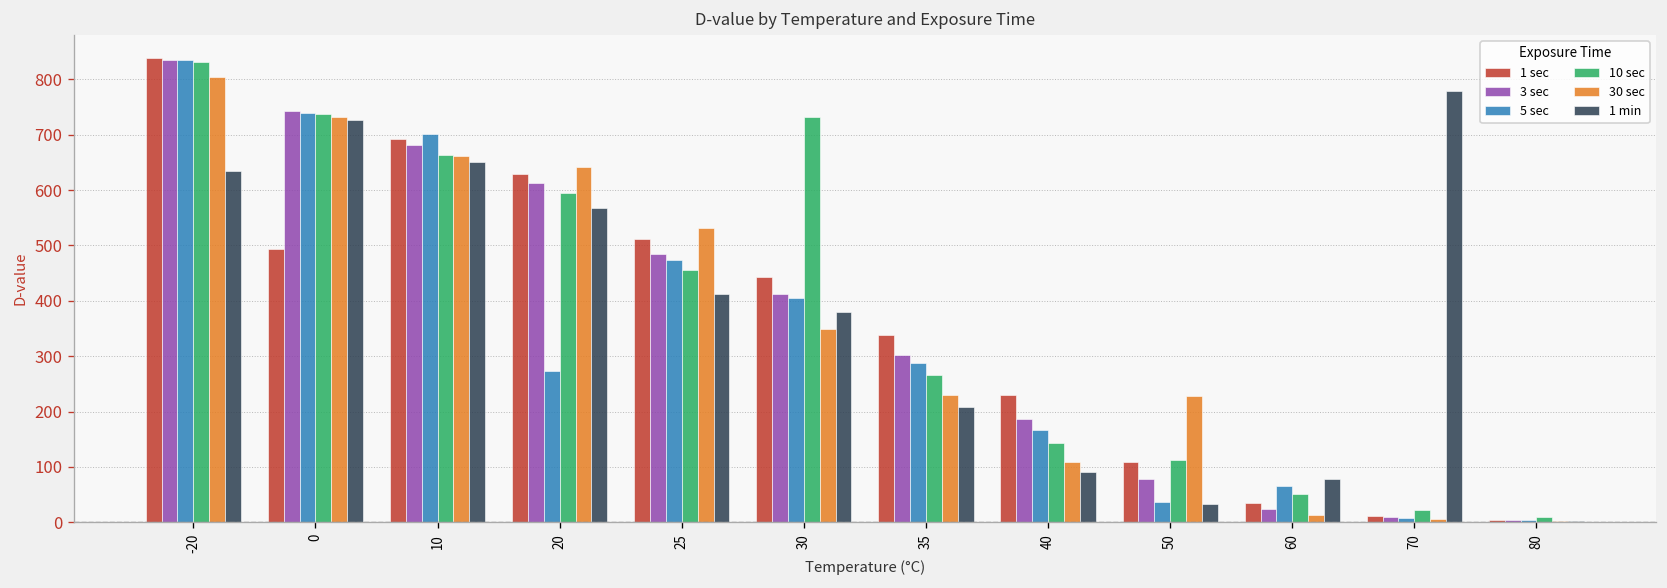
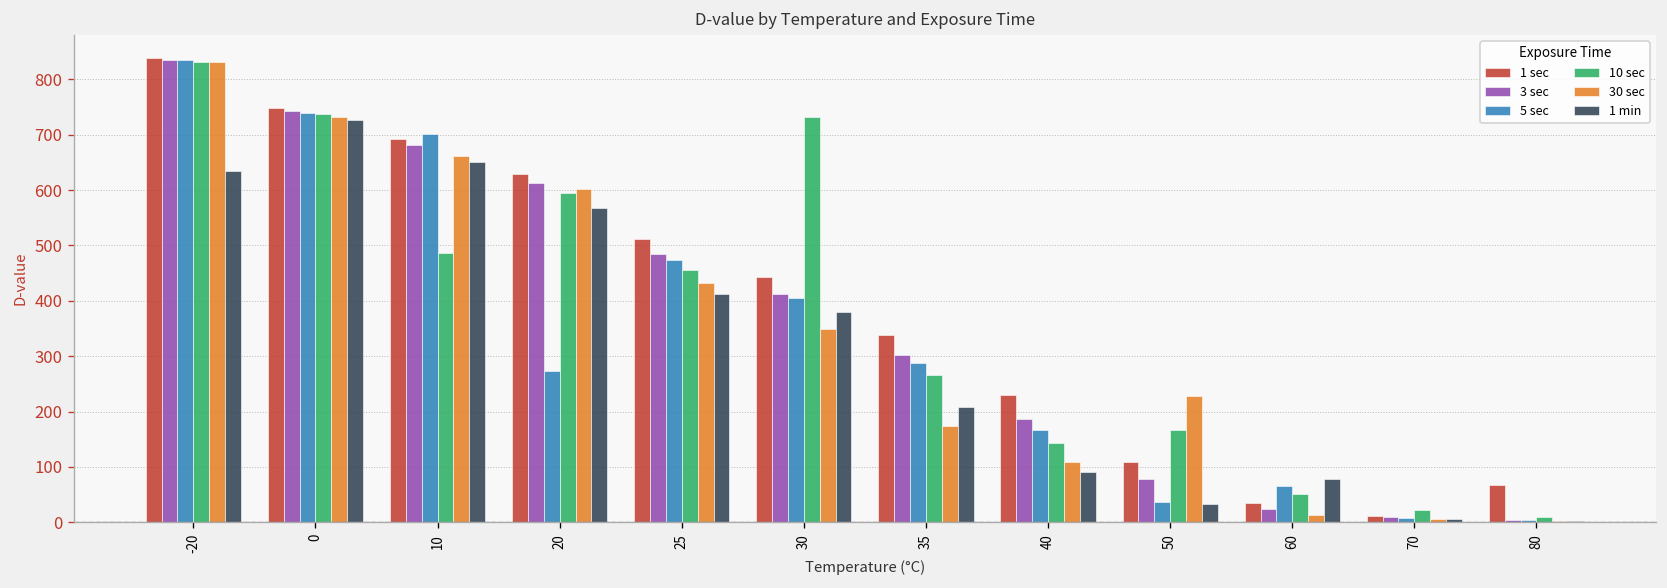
30 sec, -20: 810 -> 830
1 sec, 0: 490 -> 750
10 sec, 10: 660 -> 490
30 sec, 20: 640 -> 600
30 sec, 25: 530 -> 430
30 sec, 35: 230 -> 170
10 sec, 50: 110 -> 170
1 min, 70: 780 -> 10
1 sec, 80: 0 -> 70
